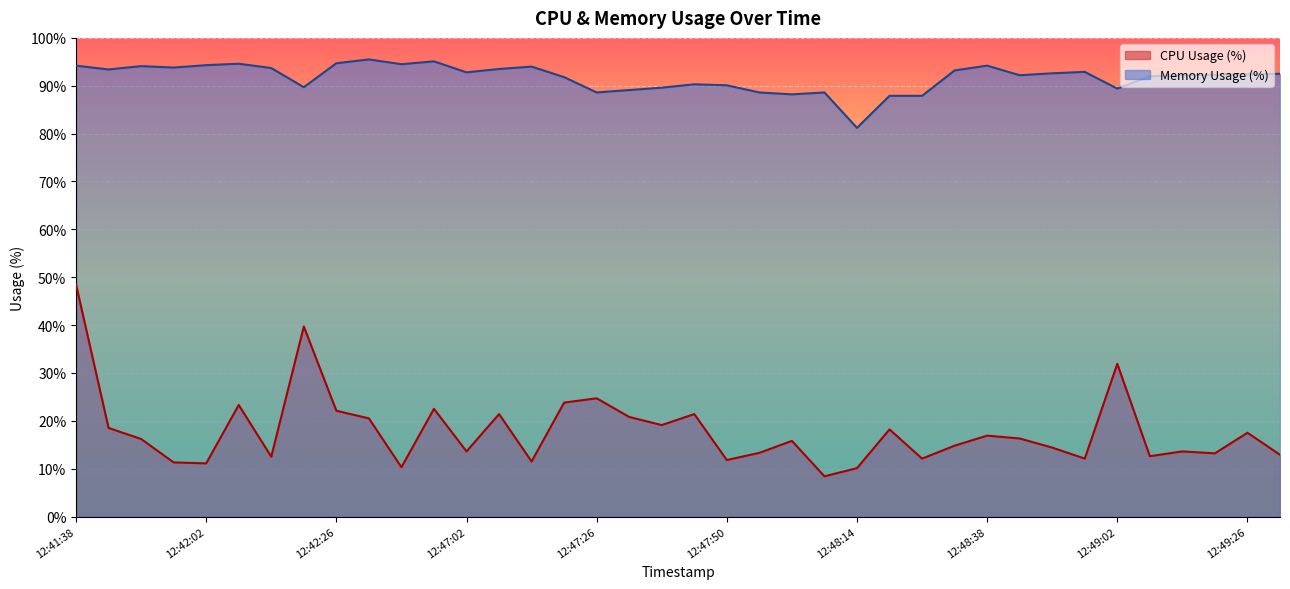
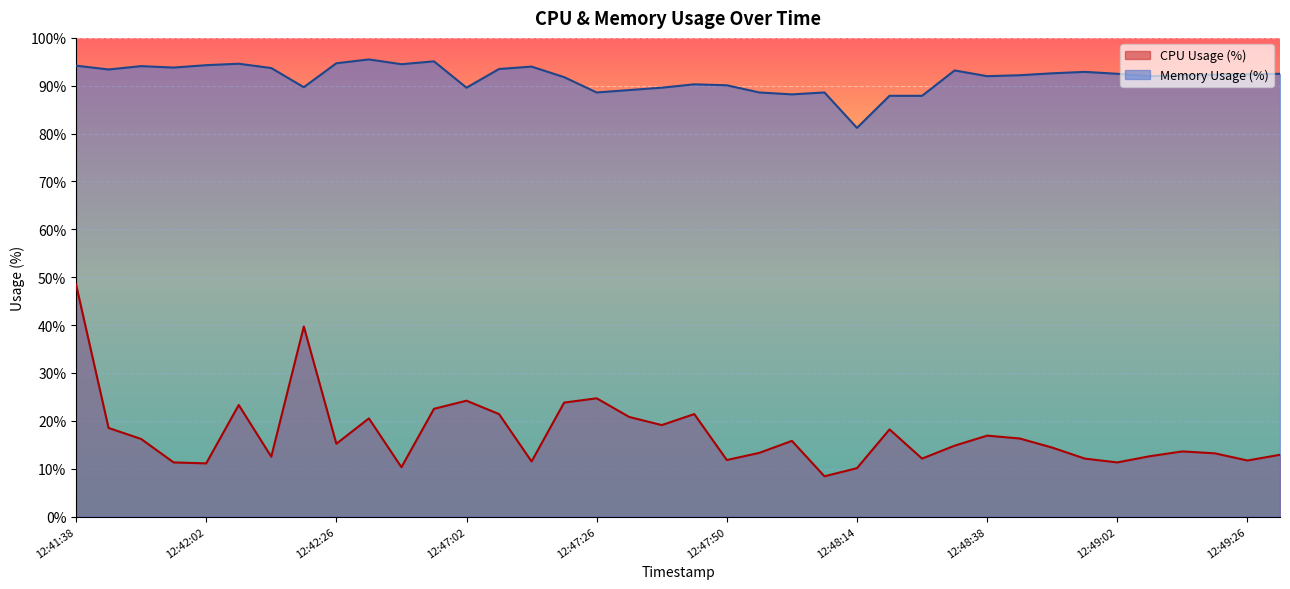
CPU Usage (%), 12:42:26: 22% -> 15%
CPU Usage (%), 12:47:02: 14% -> 24%
Memory Usage (%), 12:47:02: 93% -> 90%
Memory Usage (%), 12:48:38: 94% -> 92%
CPU Usage (%), 12:49:02: 32% -> 11%
Memory Usage (%), 12:49:02: 89% -> 93%
CPU Usage (%), 12:49:26: 18% -> 12%
